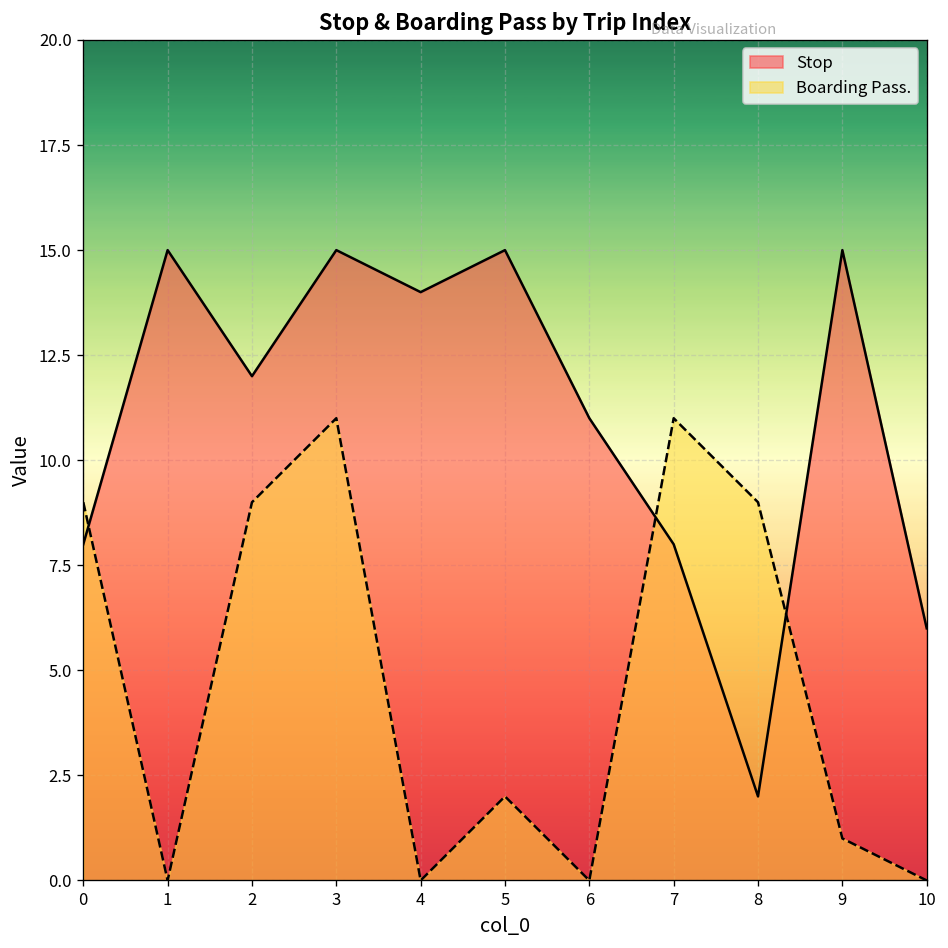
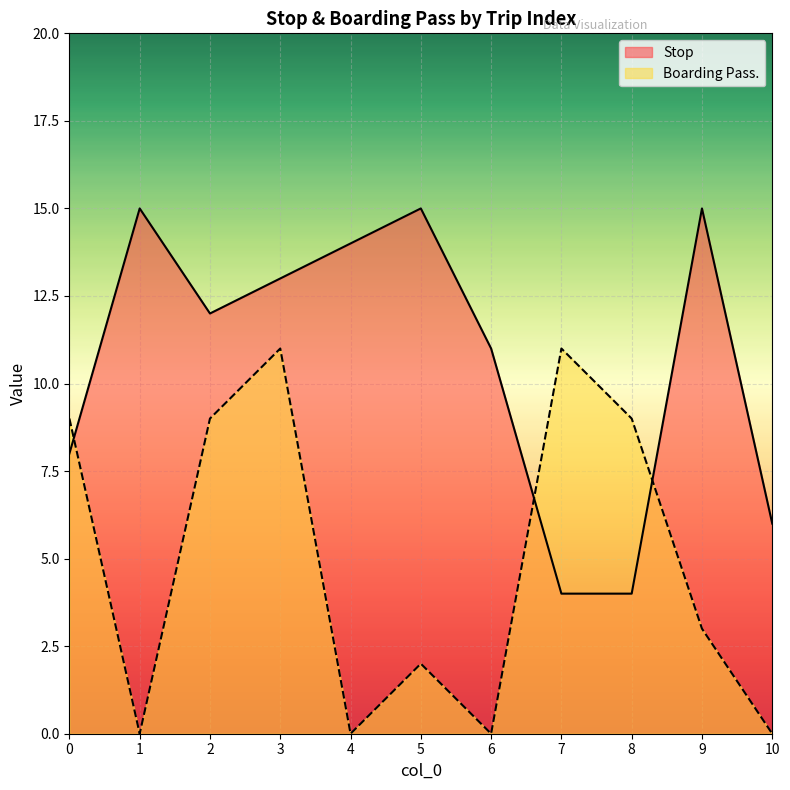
Stop, 3: 15 -> 13
Stop, 7: 8 -> 4
Stop, 8: 2 -> 4
Boarding Pass., 9: 1 -> 3
